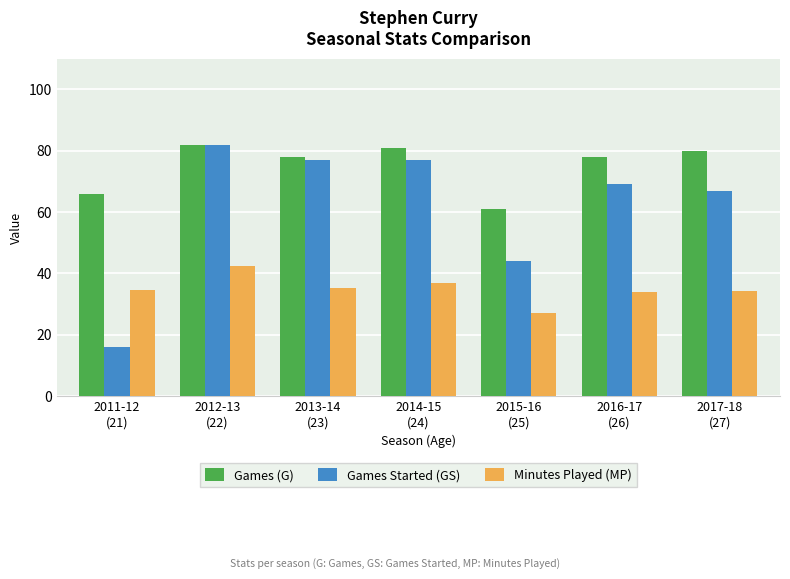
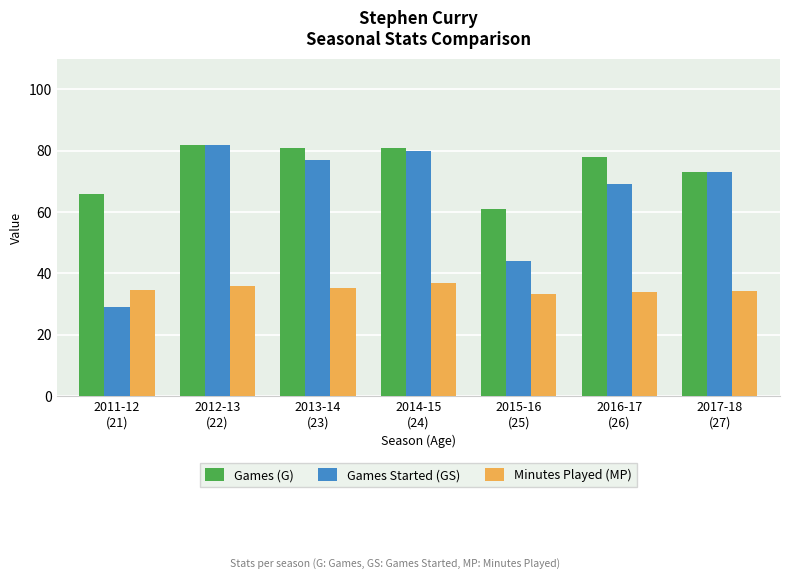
Games Started (GS), 2011-12 (21): 16 -> 29
Minutes Played (MP), 2012-13 (22): 42 -> 36
Games (G), 2013-14 (23): 78 -> 81
Games Started (GS), 2014-15 (24): 77 -> 80
Minutes Played (MP), 2015-16 (25): 27 -> 33
Games (G), 2017-18 (27): 80 -> 73
Games Started (GS), 2017-18 (27): 67 -> 73
